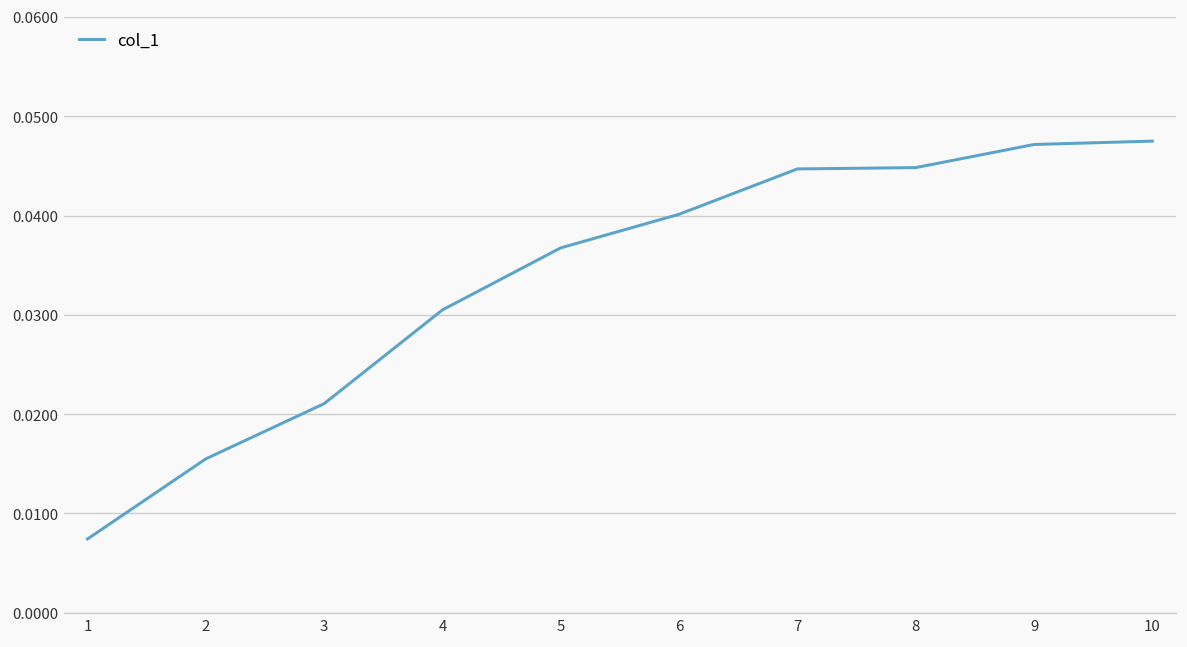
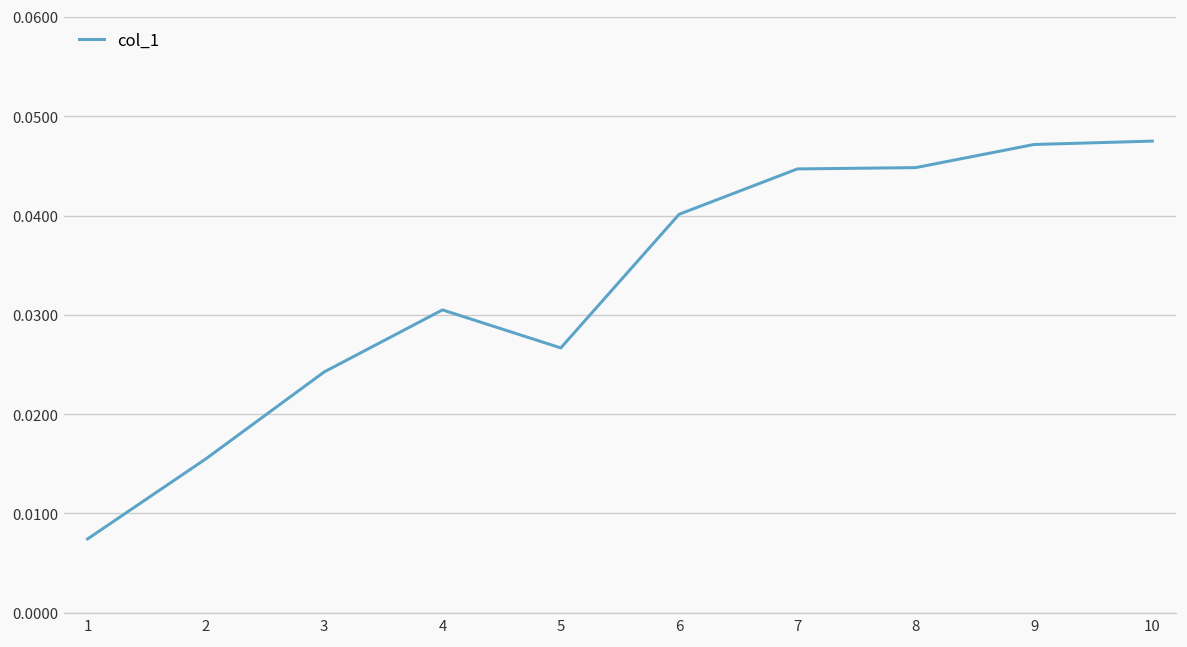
3: 0.021 -> 0.024
5: 0.037 -> 0.027
